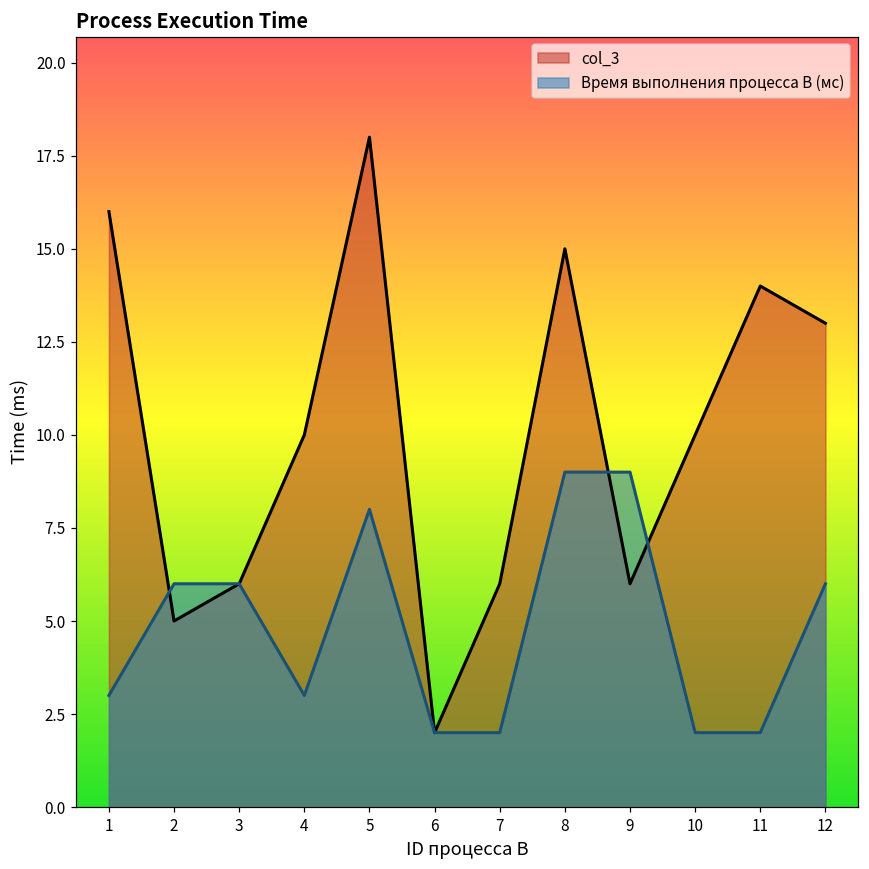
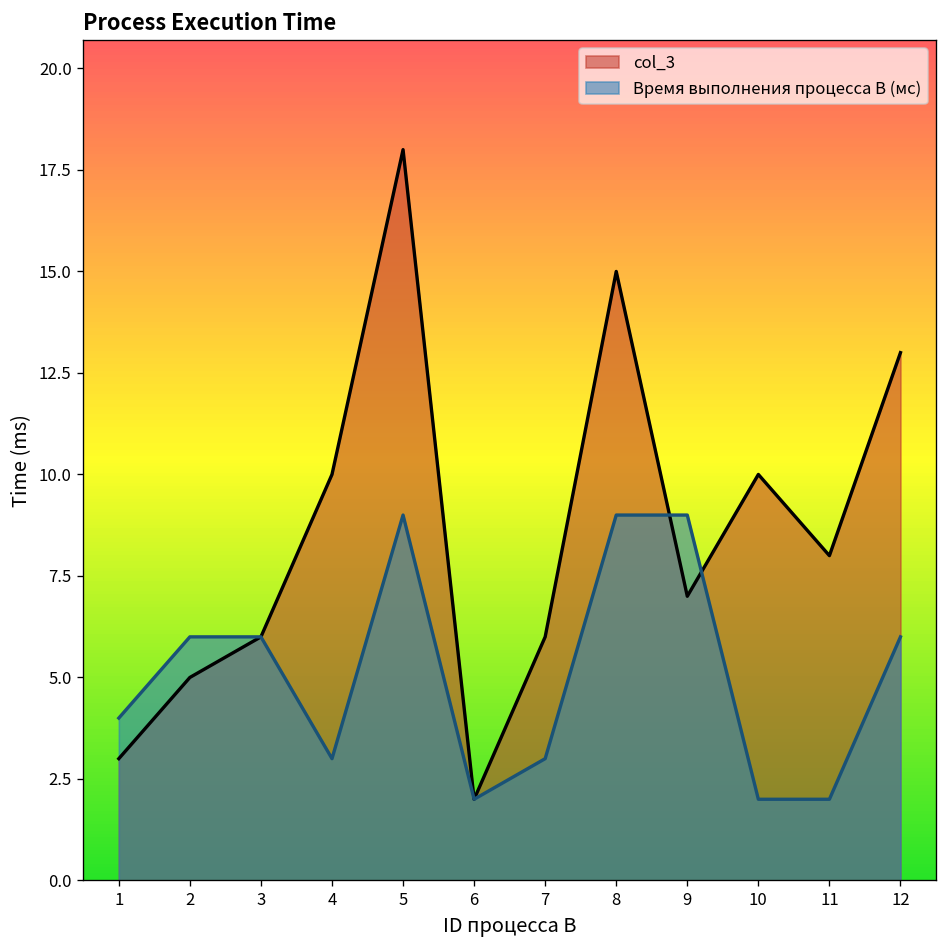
col_3, 1: 16 -> 3
Время выполнения процесса B (мс), 1: 3 -> 4
Время выполнения процесса B (мс), 5: 8 -> 9
Время выполнения процесса B (мс), 7: 2 -> 3
col_3, 9: 6 -> 7
col_3, 11: 14 -> 8
